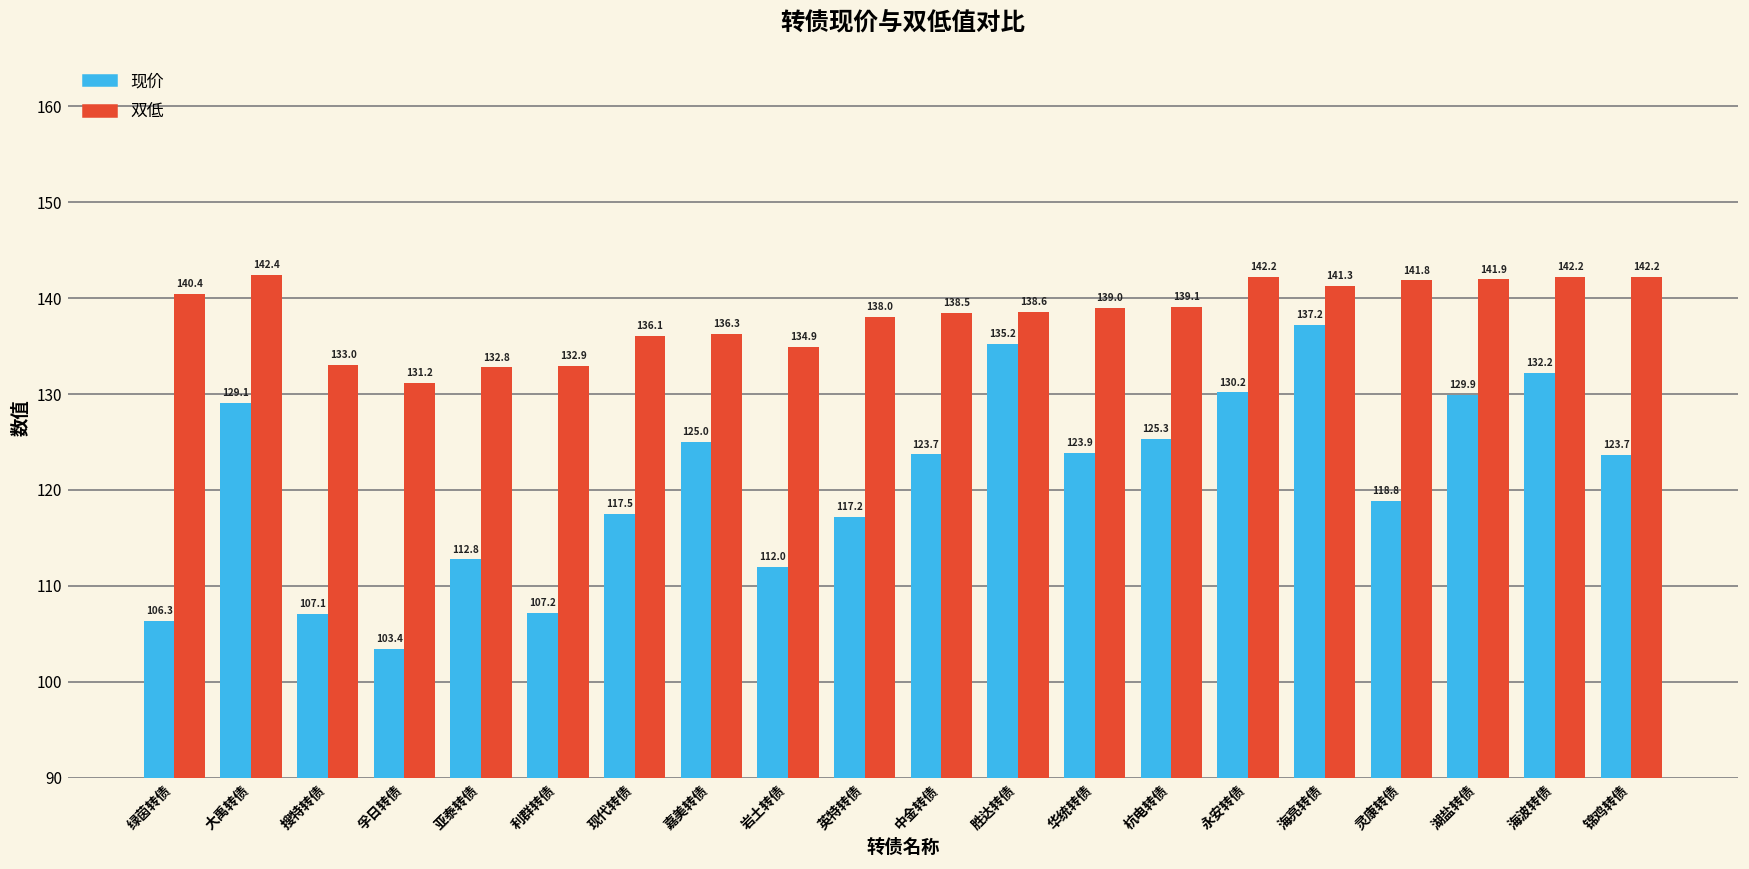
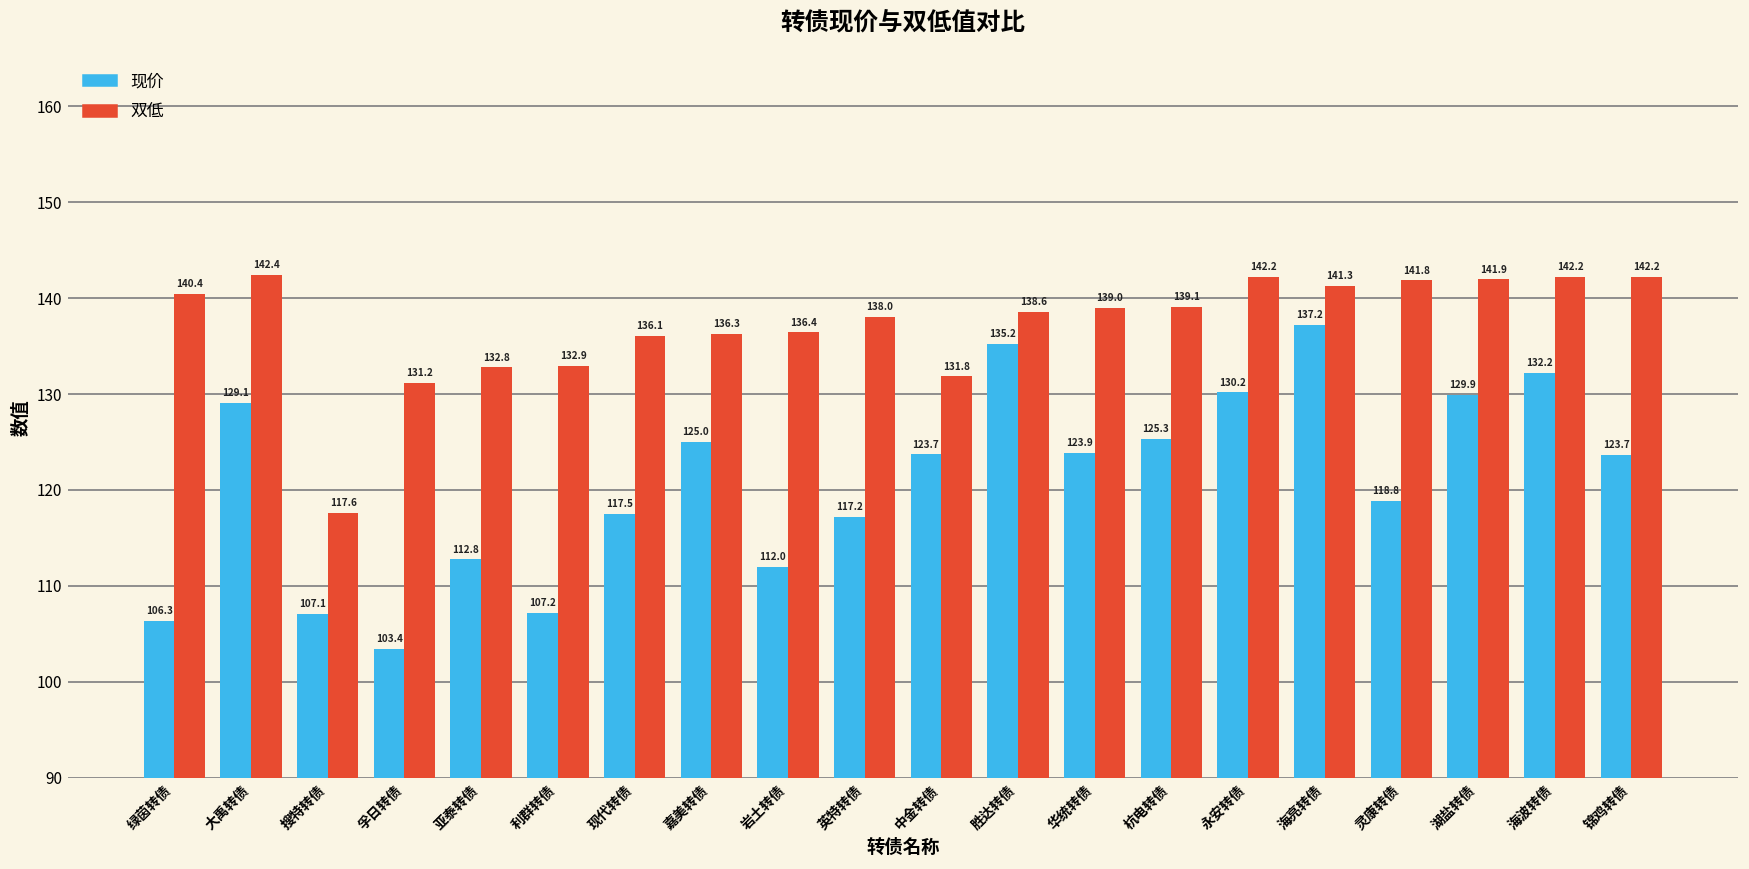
双低, 搜特转债: 133.0 -> 117.6
双低, 岩土转债: 134.9 -> 136.4
双低, 中金转债: 138.5 -> 131.8
